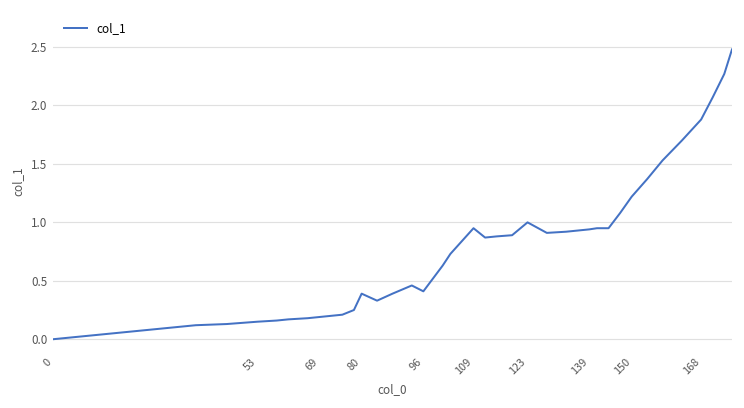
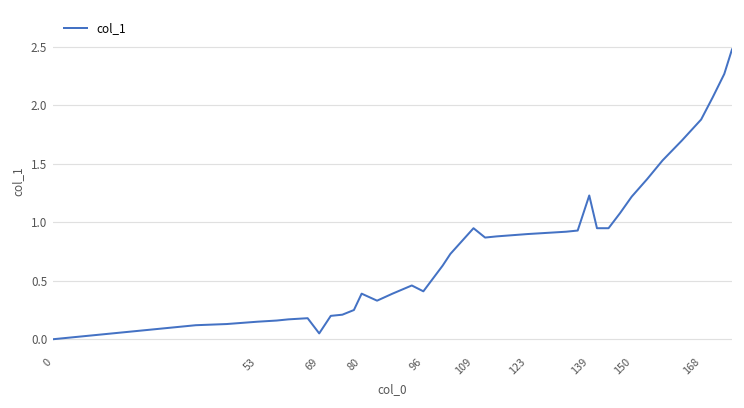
69: 0.2 -> 0.1
123: 1.0 -> 0.9
139: 0.9 -> 1.2
